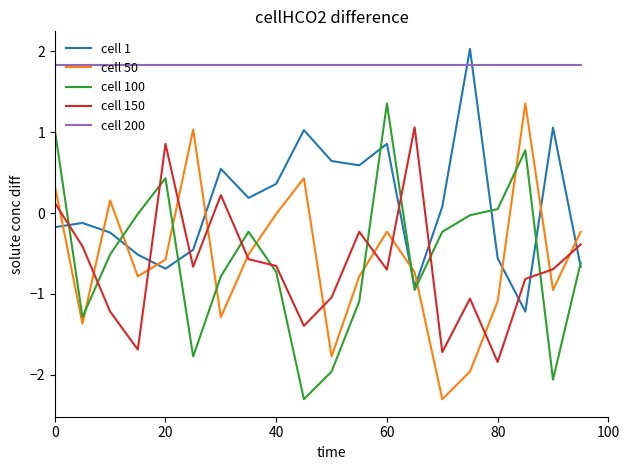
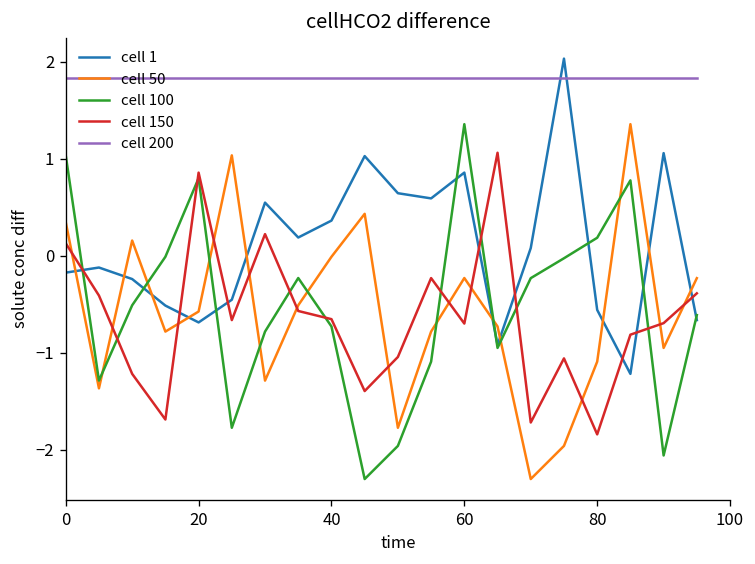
cell 100, 20: 0.4 -> 0.8
cell 100, 80: 0.0 -> 0.2
